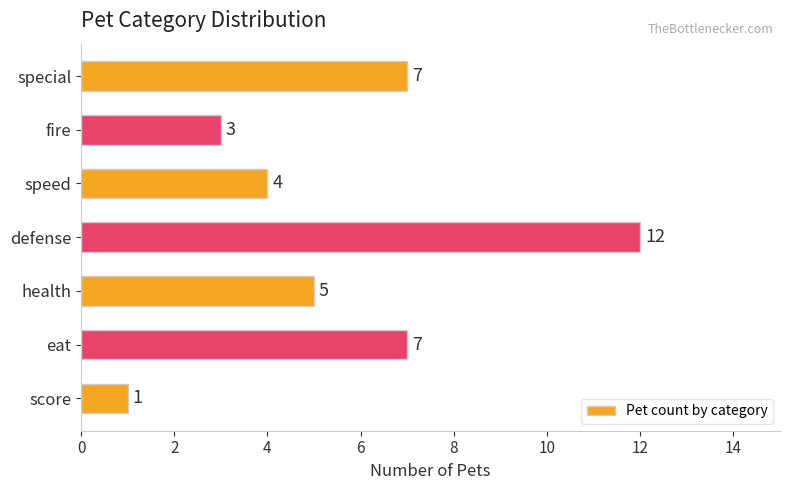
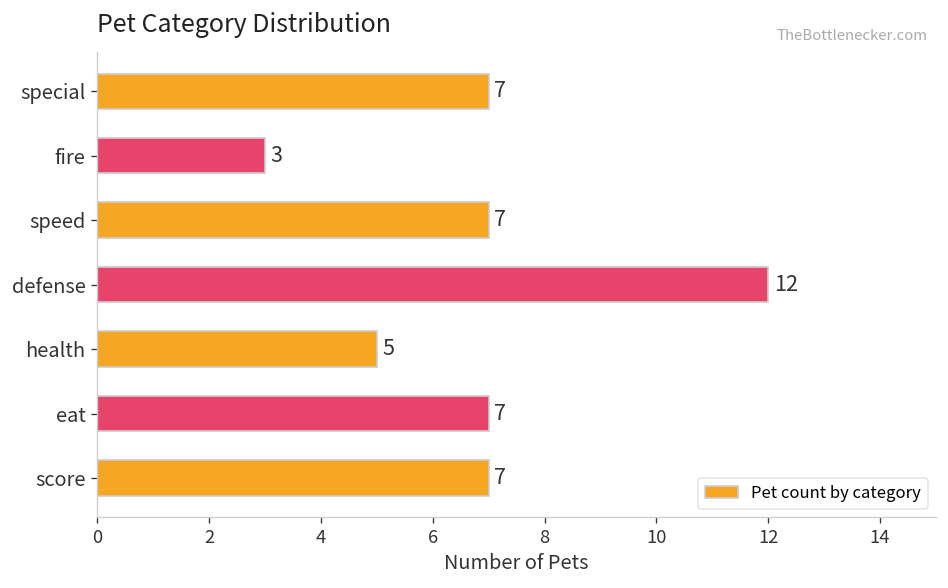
speed: 4 -> 7
score: 1 -> 7
